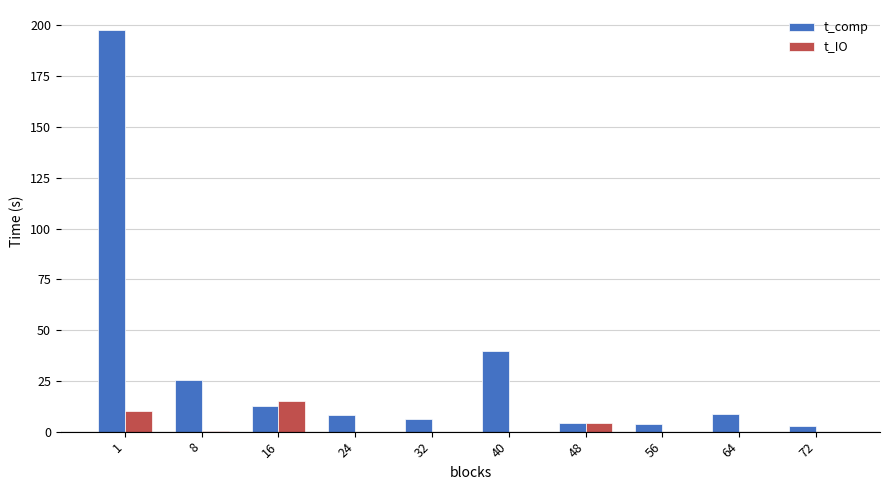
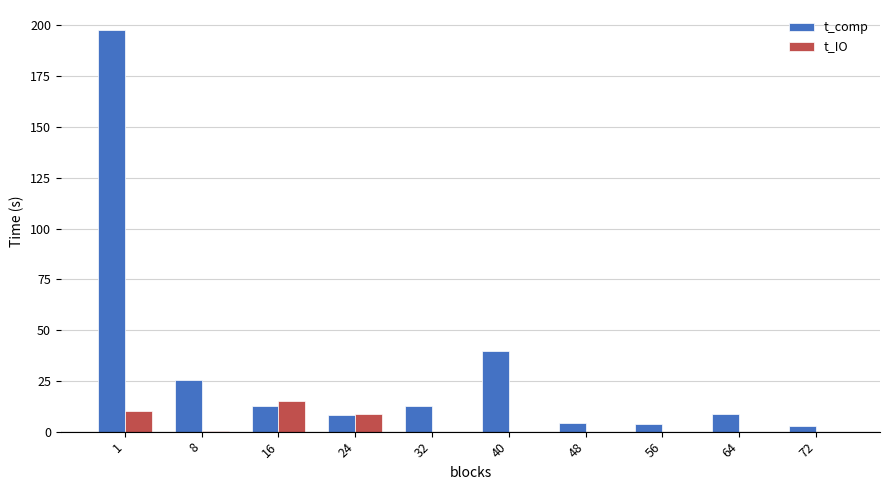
t_IO, 24: 0 -> 9
t_comp, 32: 6 -> 13
t_IO, 48: 4 -> 0
